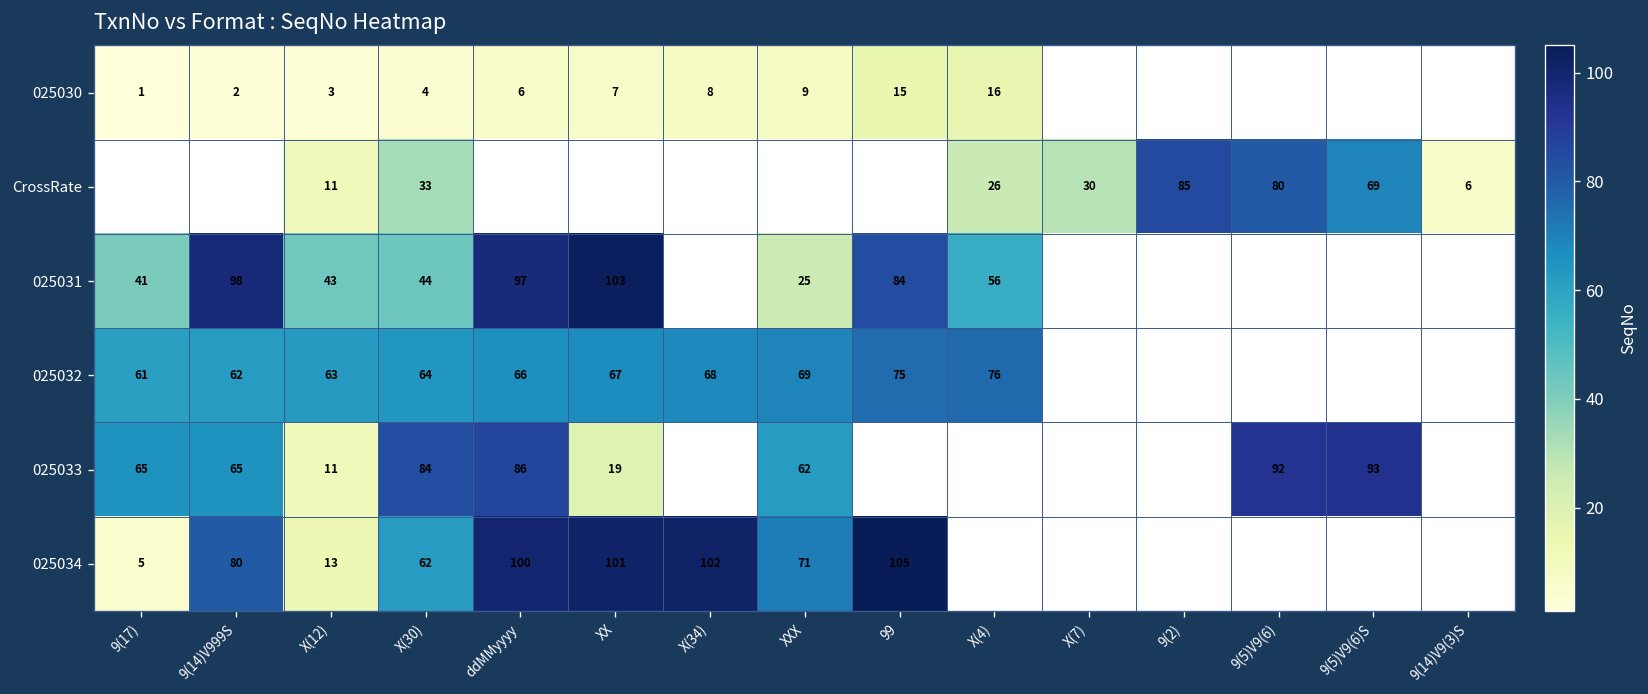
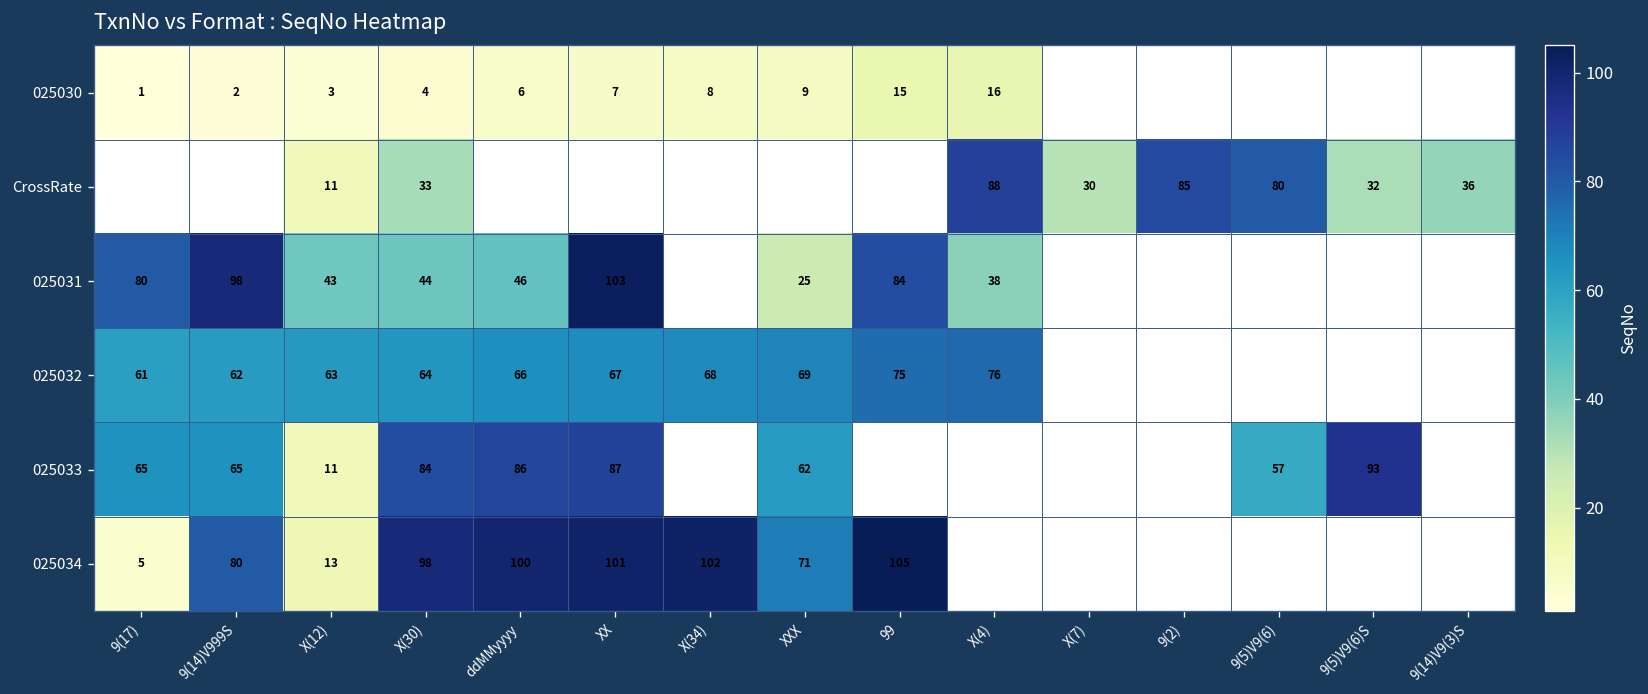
CrossRate, X(4): 26 -> 88
CrossRate, 9(5)V9(6)S: 69 -> 32
CrossRate, 9(14)V9(3)S: 6 -> 36
025031, 9(17): 41 -> 80
025031, ddMMyyyy: 97 -> 46
025031, X(4): 56 -> 38
025033, XX: 19 -> 87
025033, 9(5)V9(6): 92 -> 57
025034, X(30): 62 -> 98
